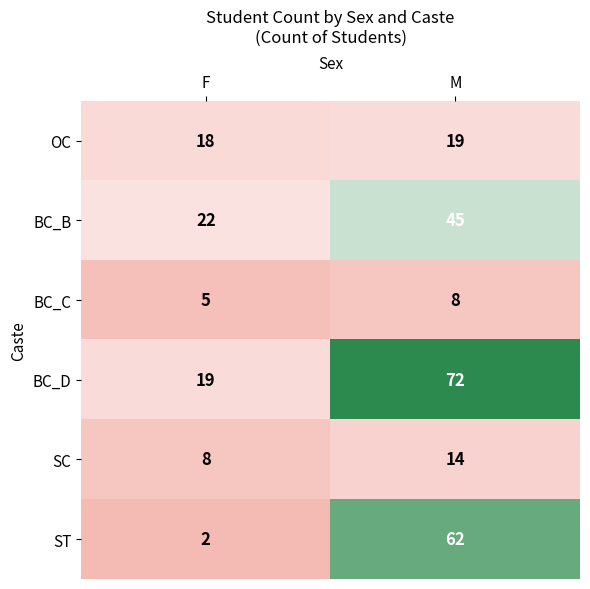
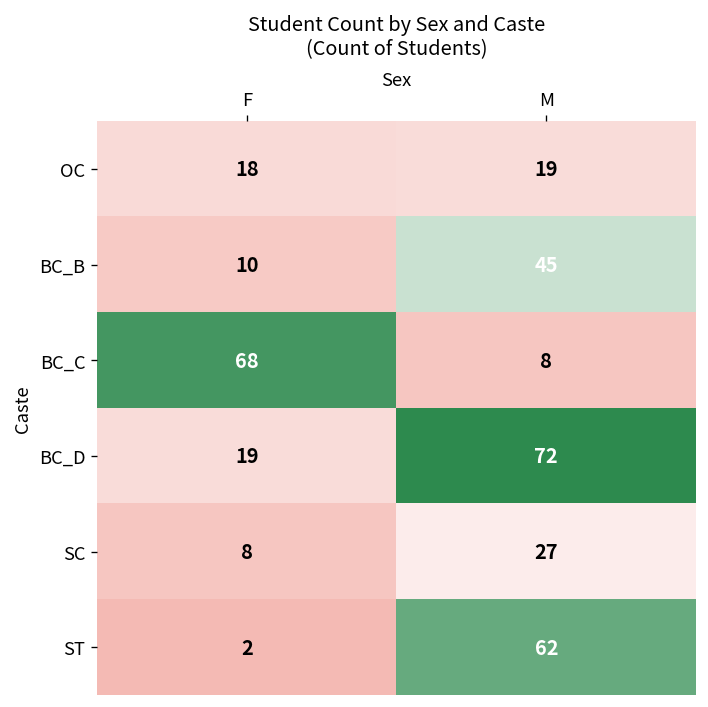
BC_B, F: 22 -> 10
BC_C, F: 5 -> 68
SC, M: 14 -> 27
